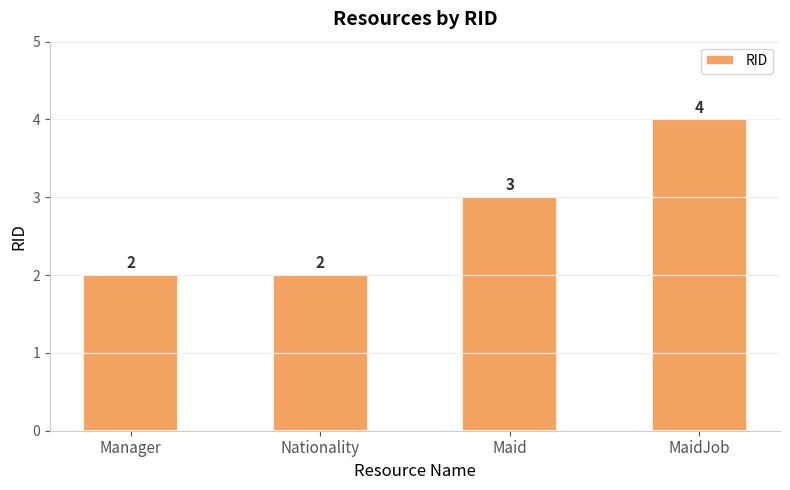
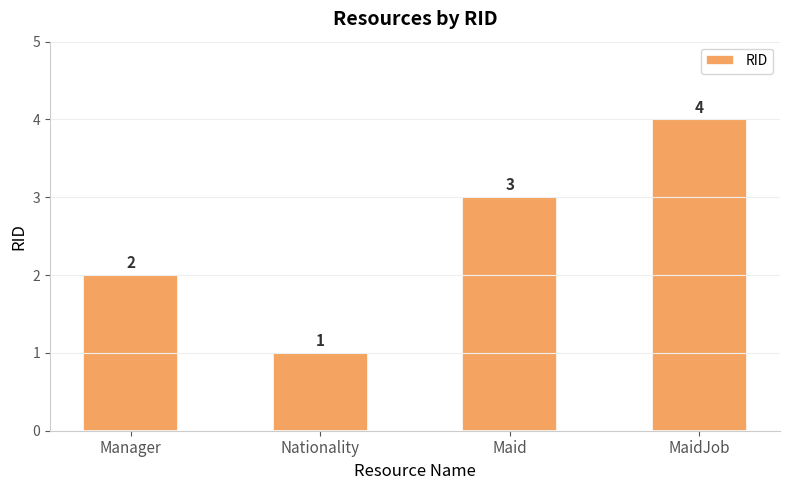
Nationality: 2 -> 1
